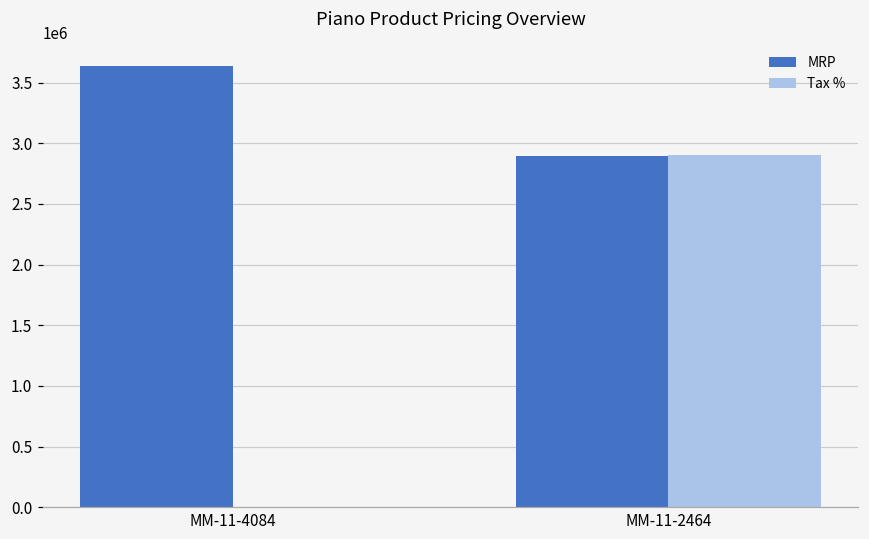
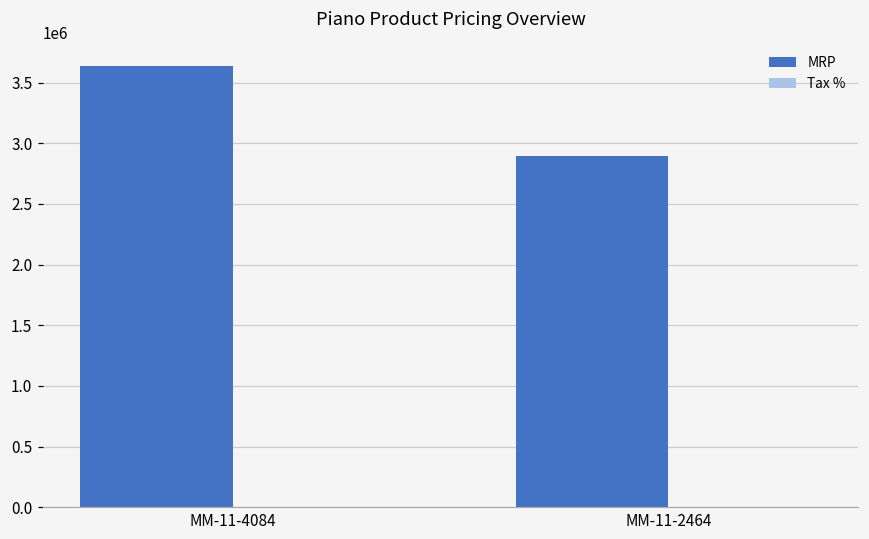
Tax %, MM-11-2464: 2900000 -> 0
